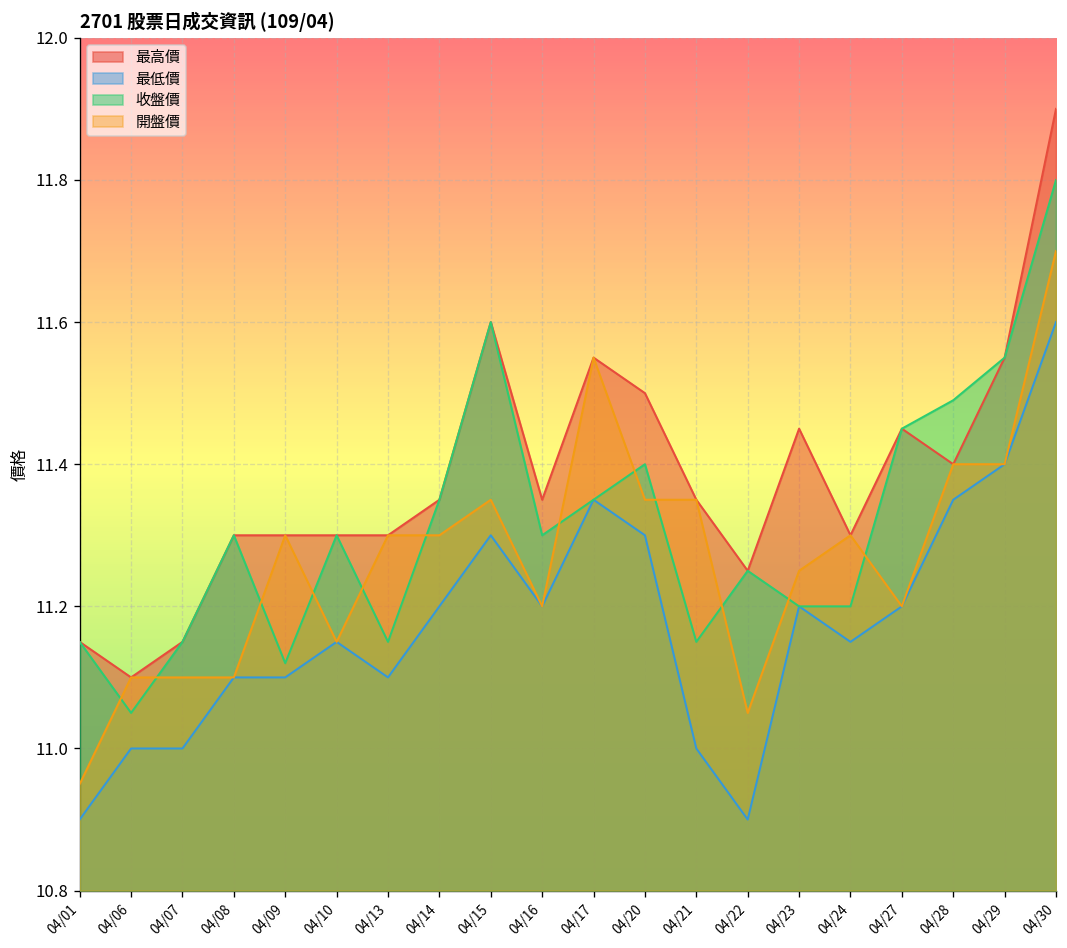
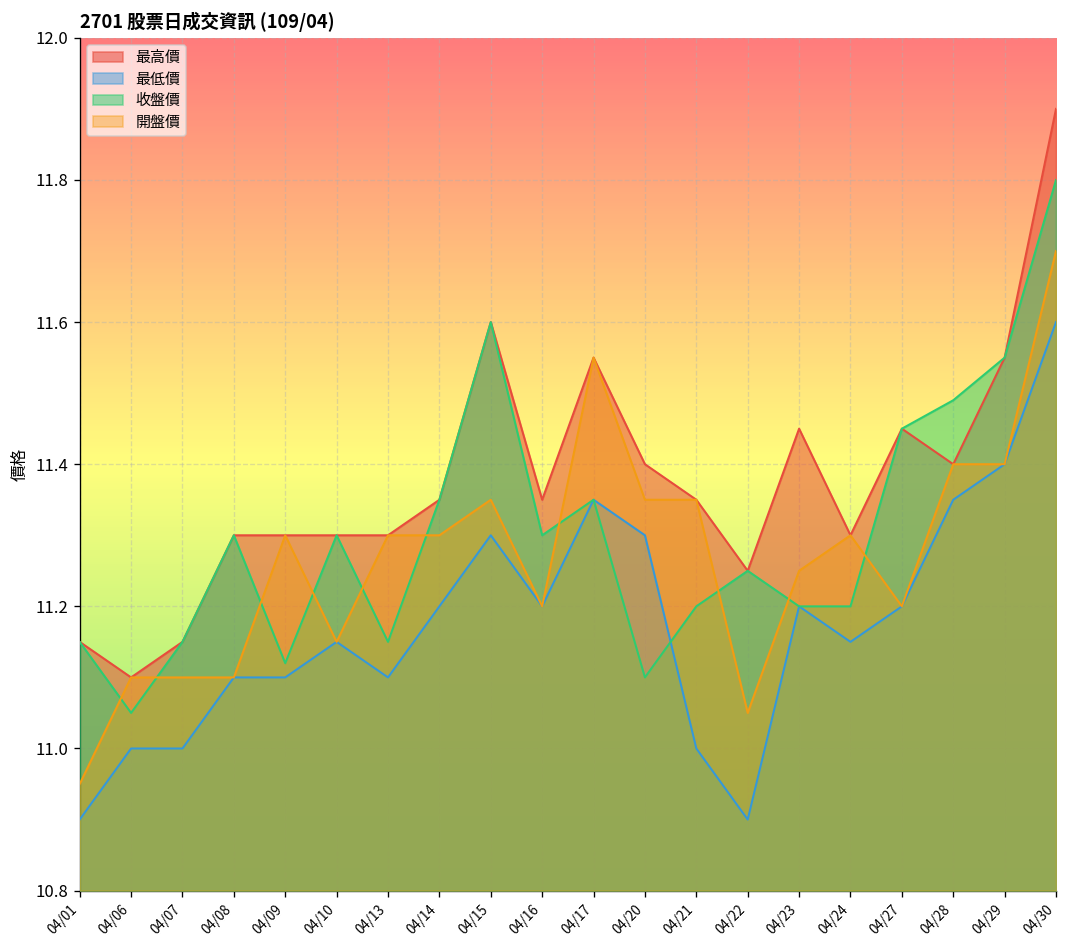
最高價, 04/20: 11.5 -> 11.4
收盤價, 04/20: 11.4 -> 11.1
收盤價, 04/21: 11.15 -> 11.20
